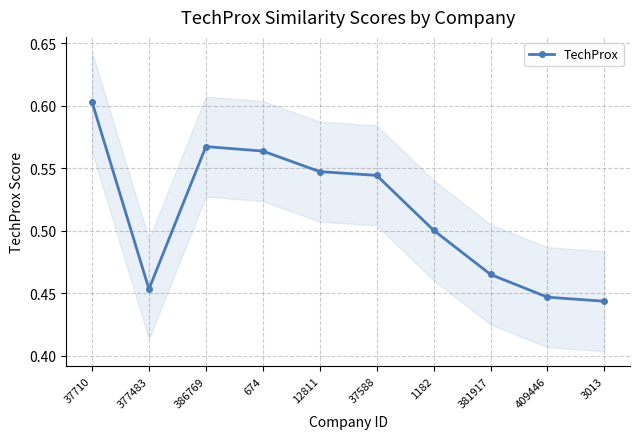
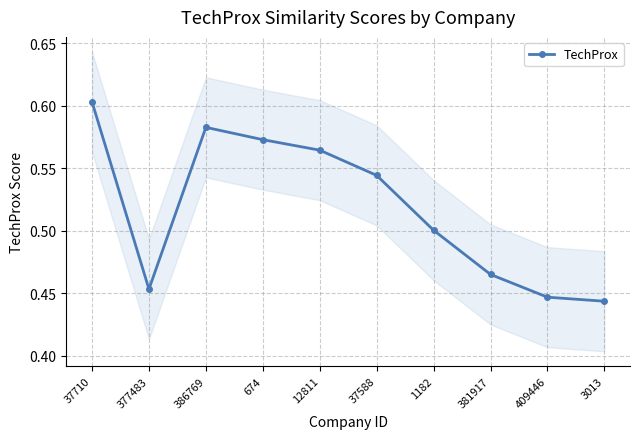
TechProx, 386769: 0.567 -> 0.583
TechProx, 674: 0.564 -> 0.573
TechProx, 12811: 0.547 -> 0.564
